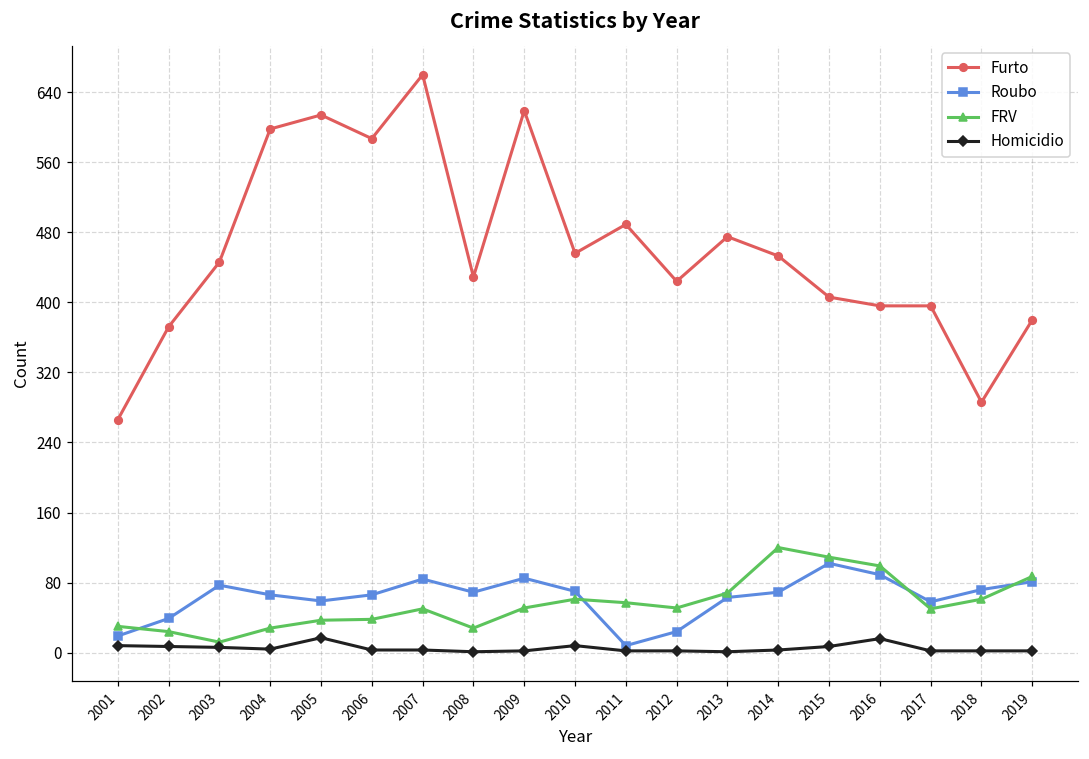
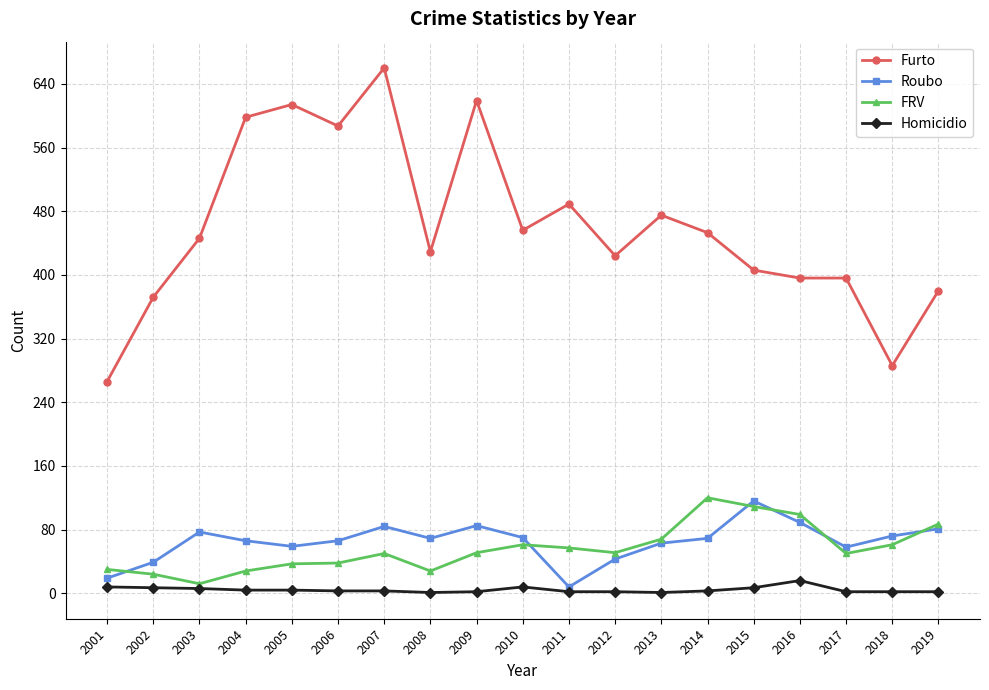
Homicidio, 2005: 20 -> 0
Roubo, 2012: 20 -> 40
Roubo, 2015: 100 -> 120
